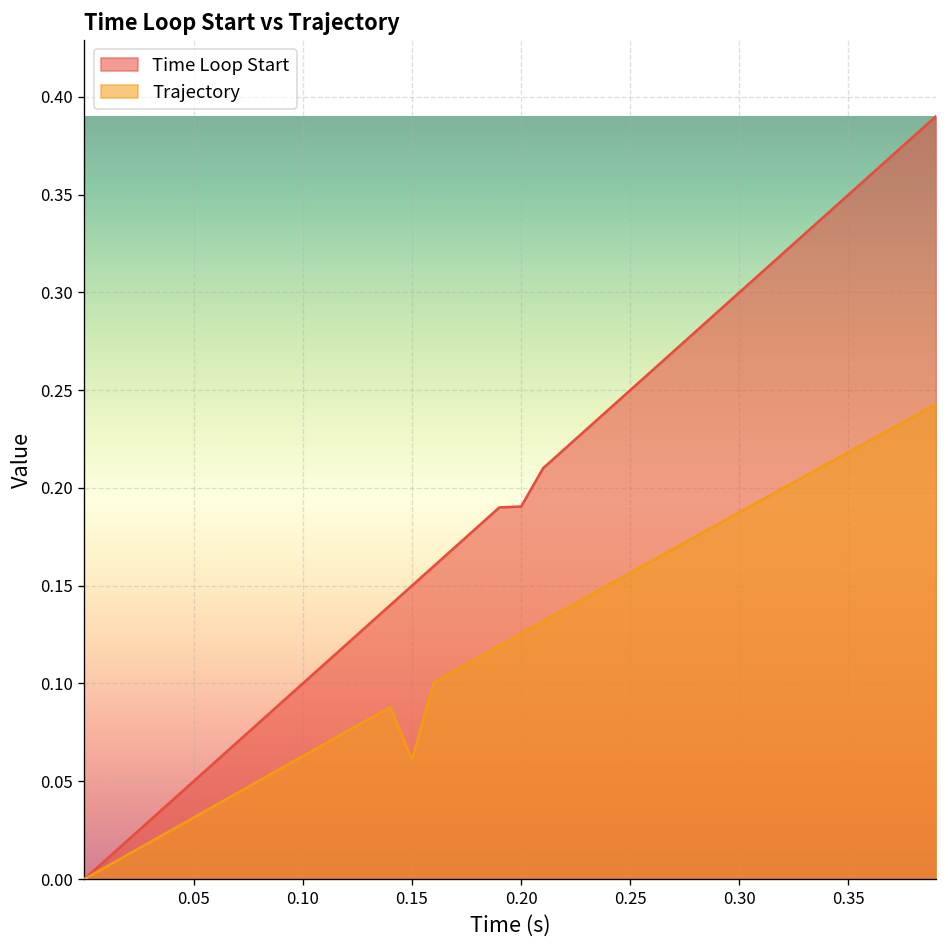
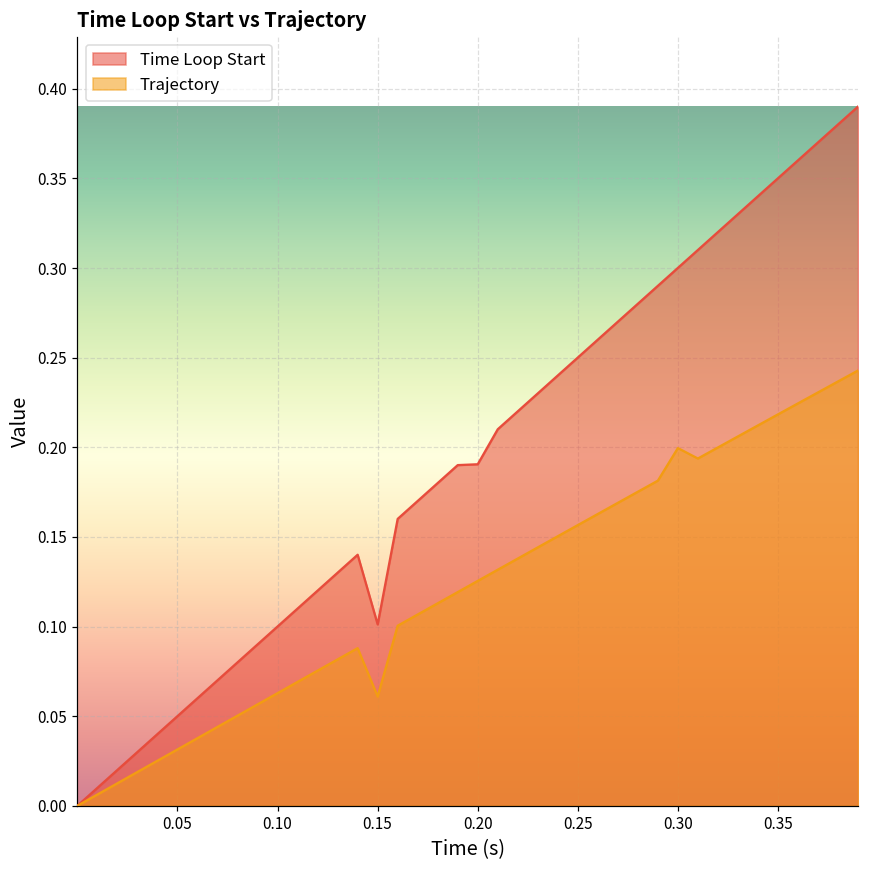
Time Loop Start, 0.15: 0.150 -> 0.101
Trajectory, 0.30: 0.188 -> 0.200
